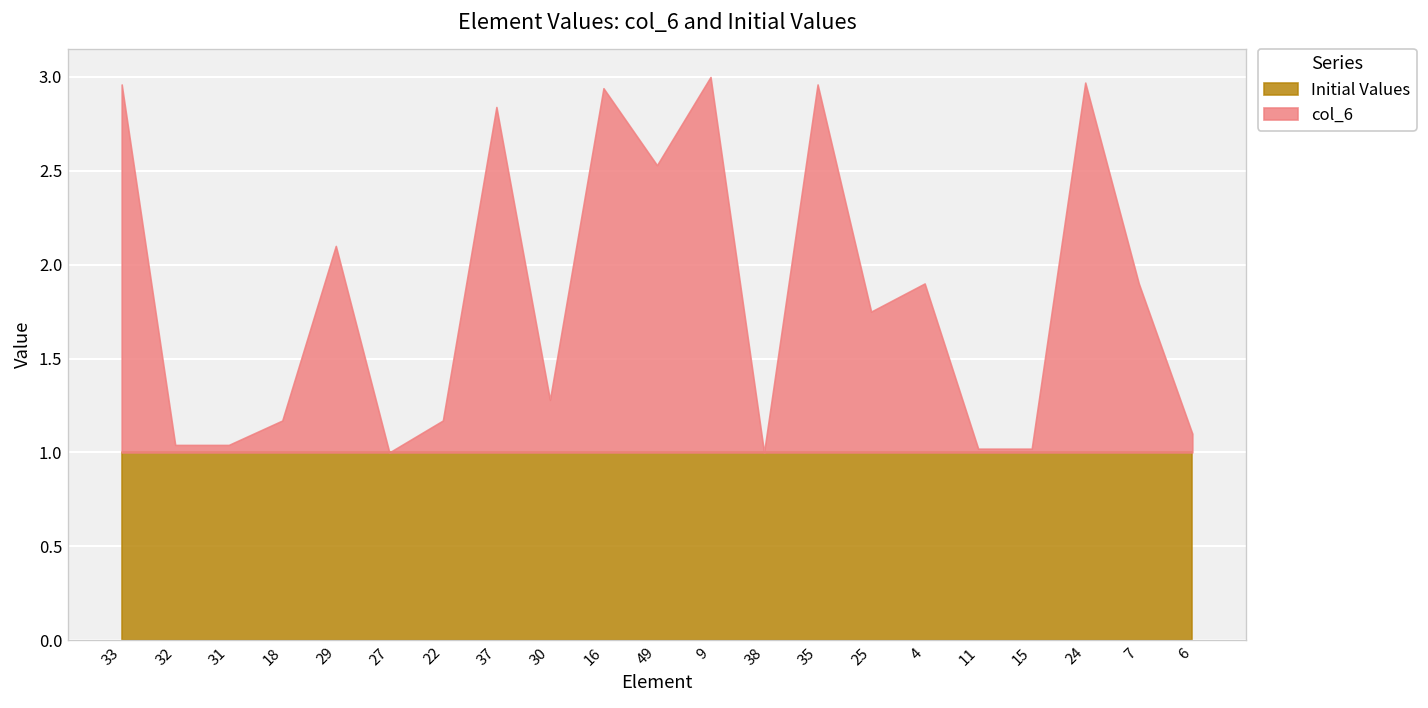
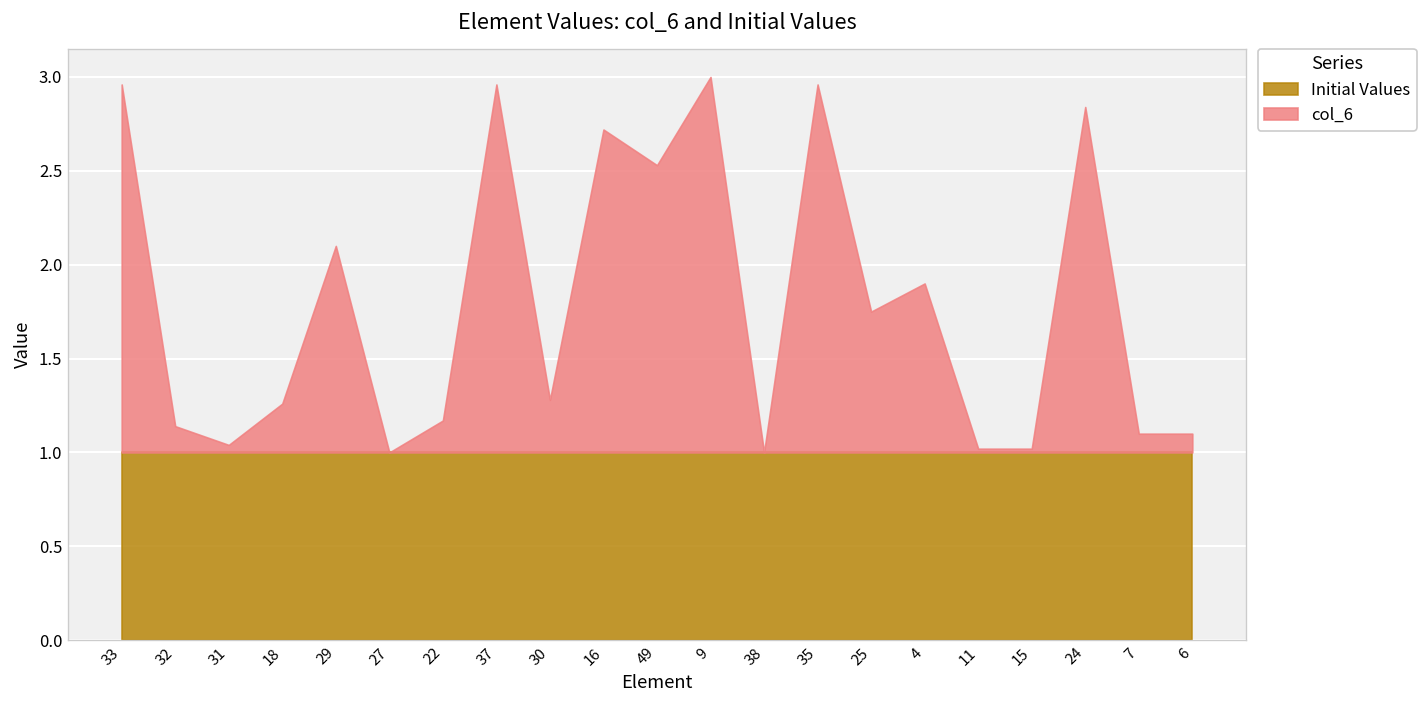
col_6, 32: 0.04 -> 0.14
col_6, 18: 0.17 -> 0.26
col_6, 37: 1.84 -> 1.96
col_6, 16: 1.94 -> 1.72
col_6, 24: 1.97 -> 1.84
col_6, 7: 0.9 -> 0.1
